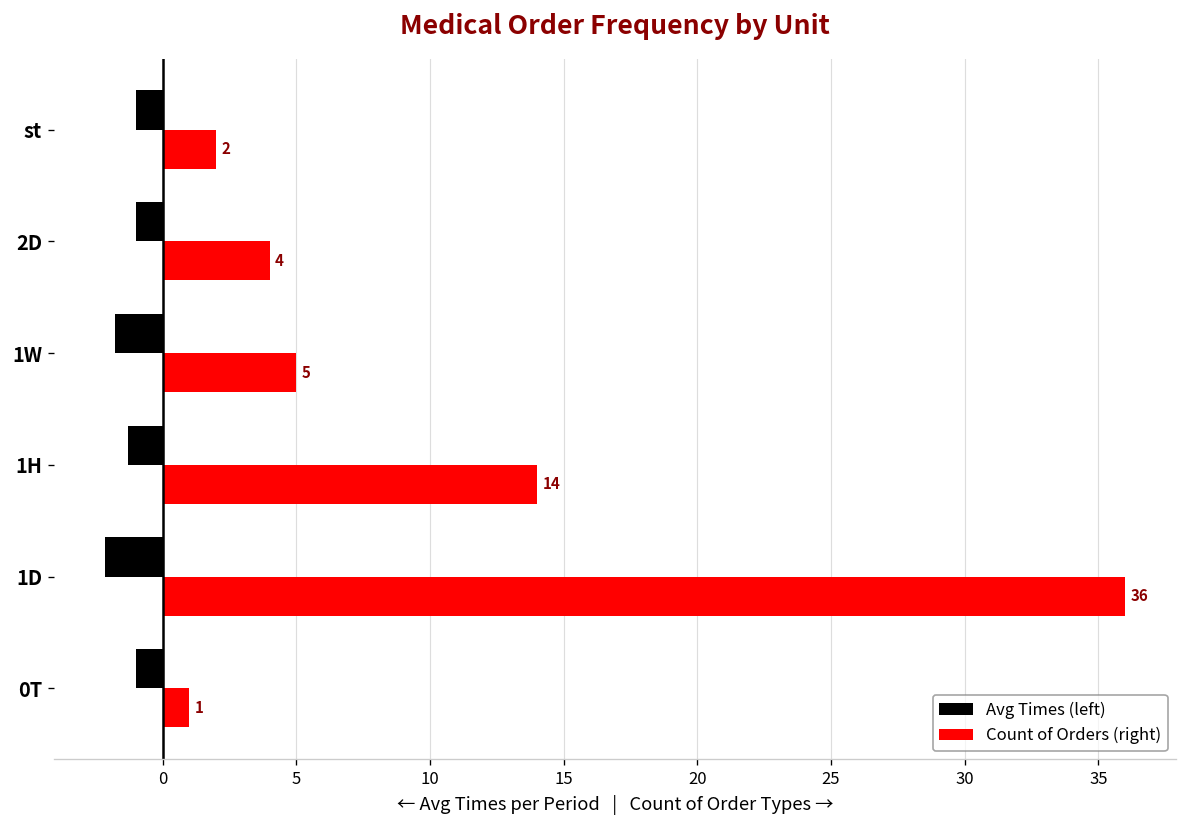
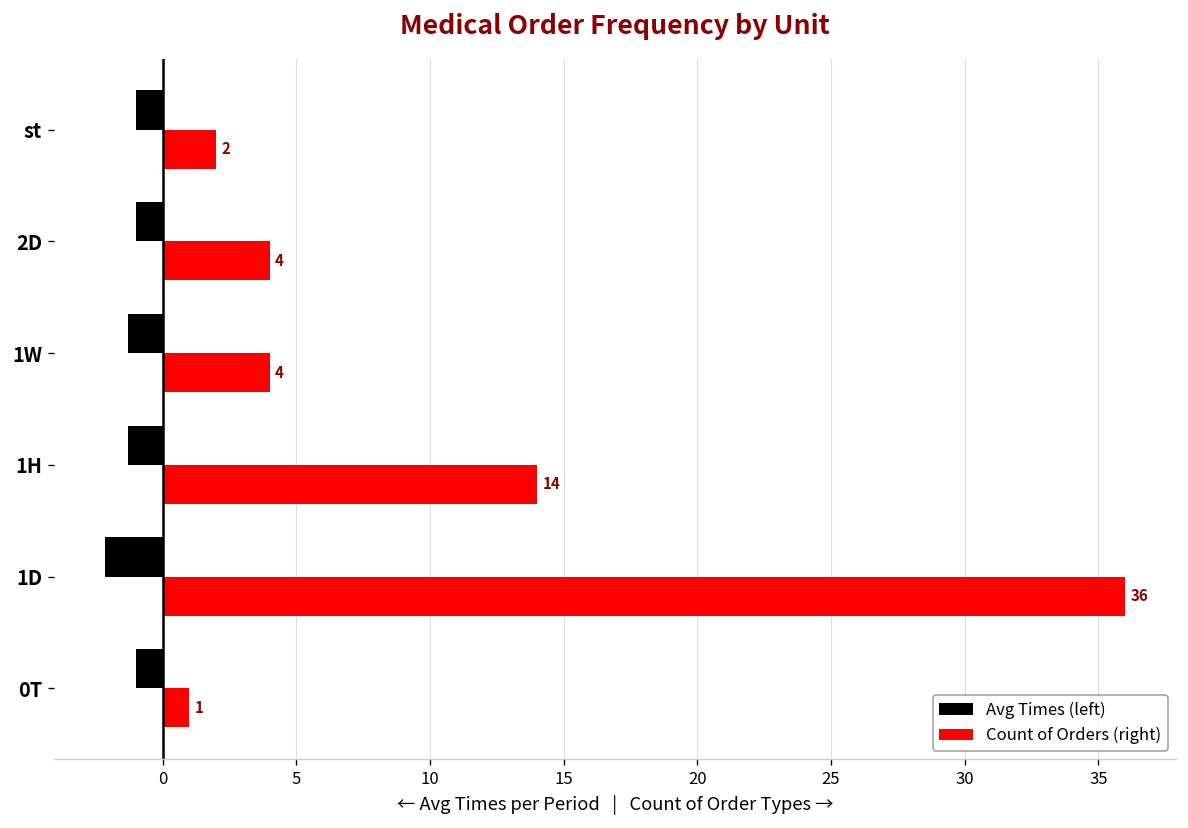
Avg Times (left), 1W: -1.8 -> -1.3
Count of Orders (right), 1W: 5 -> 4
